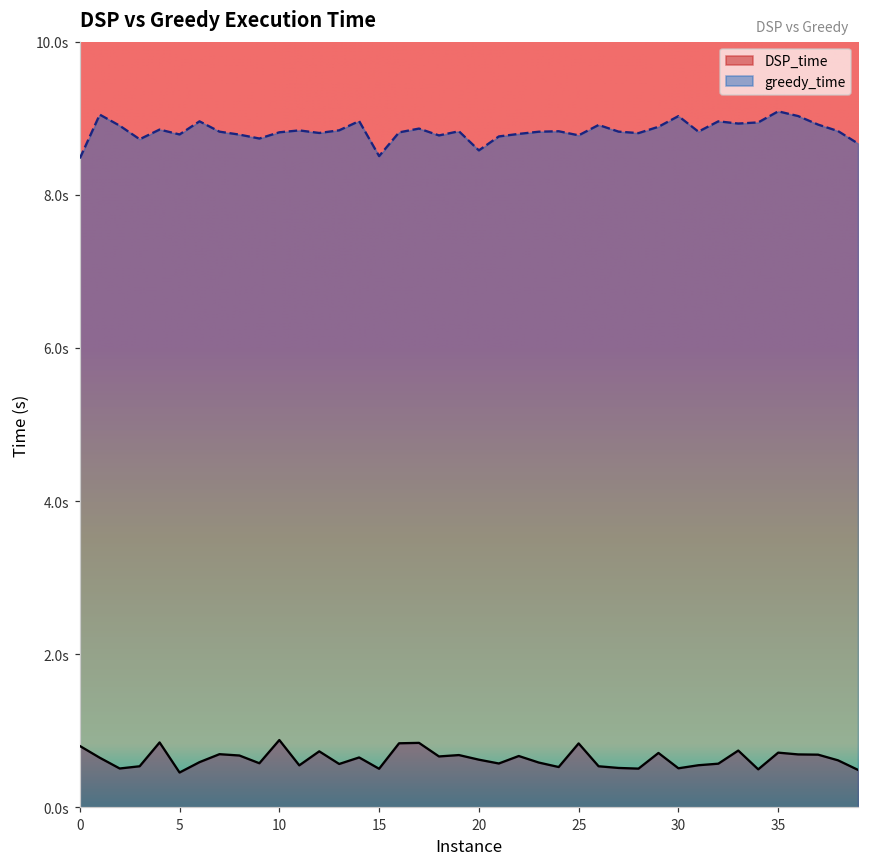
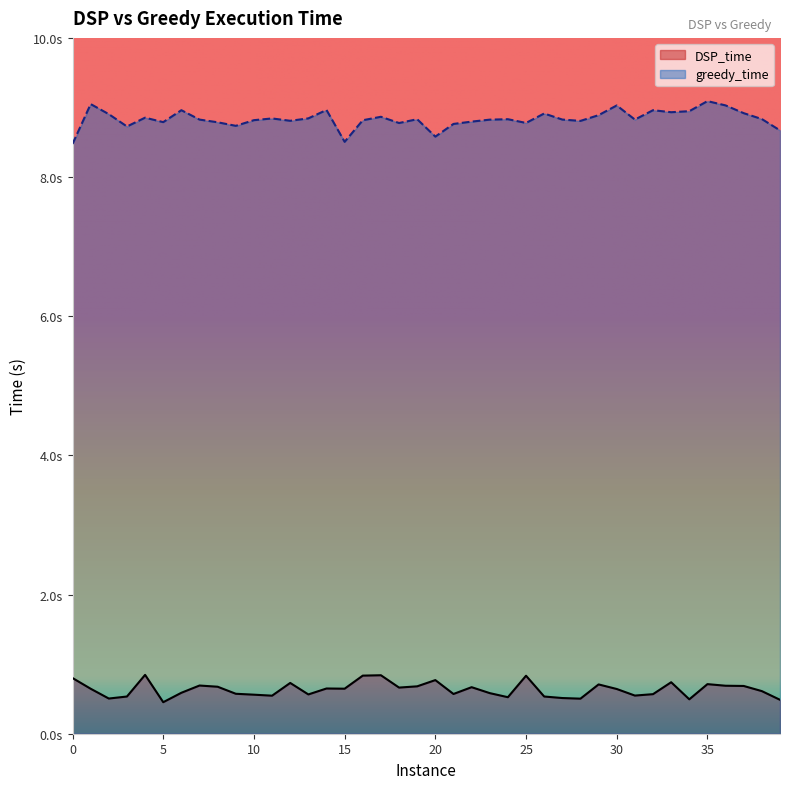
DSP_time, 10: 0.9s -> 0.6s
DSP_time, 15: 0.5s -> 0.6s
DSP_time, 20: 0.6s -> 0.8s
DSP_time, 30: 0.5s -> 0.6s
